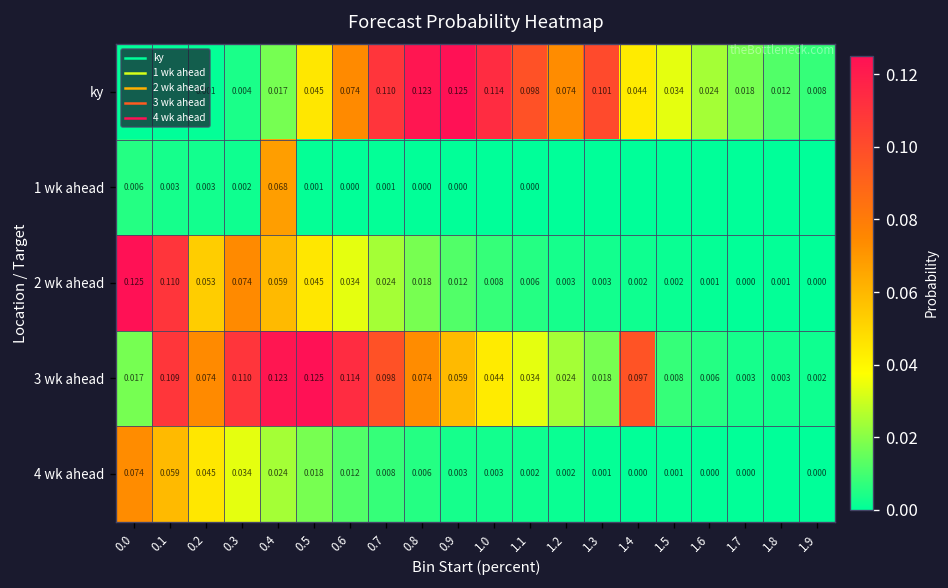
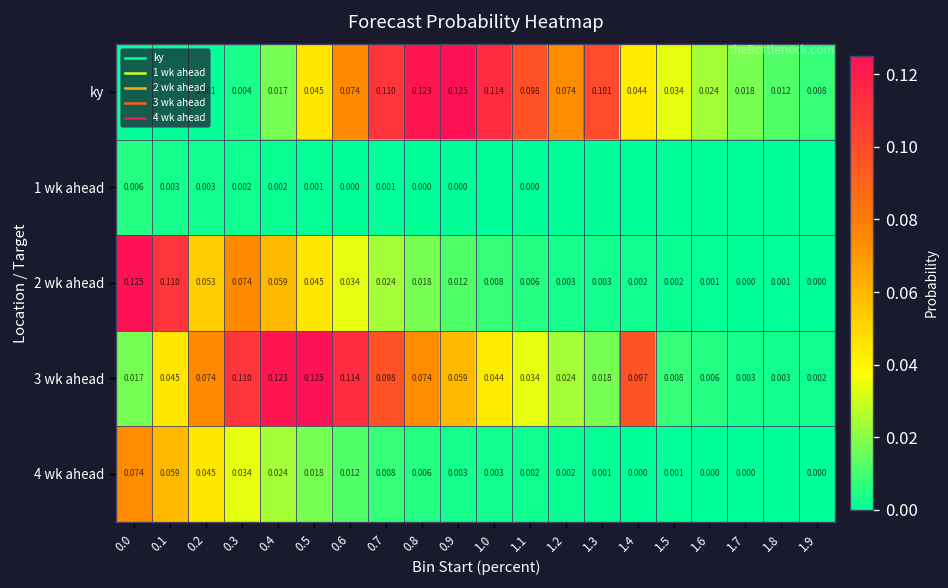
1 wk ahead, 0.4: 0.068 -> 0.002
3 wk ahead, 0.1: 0.109 -> 0.045
